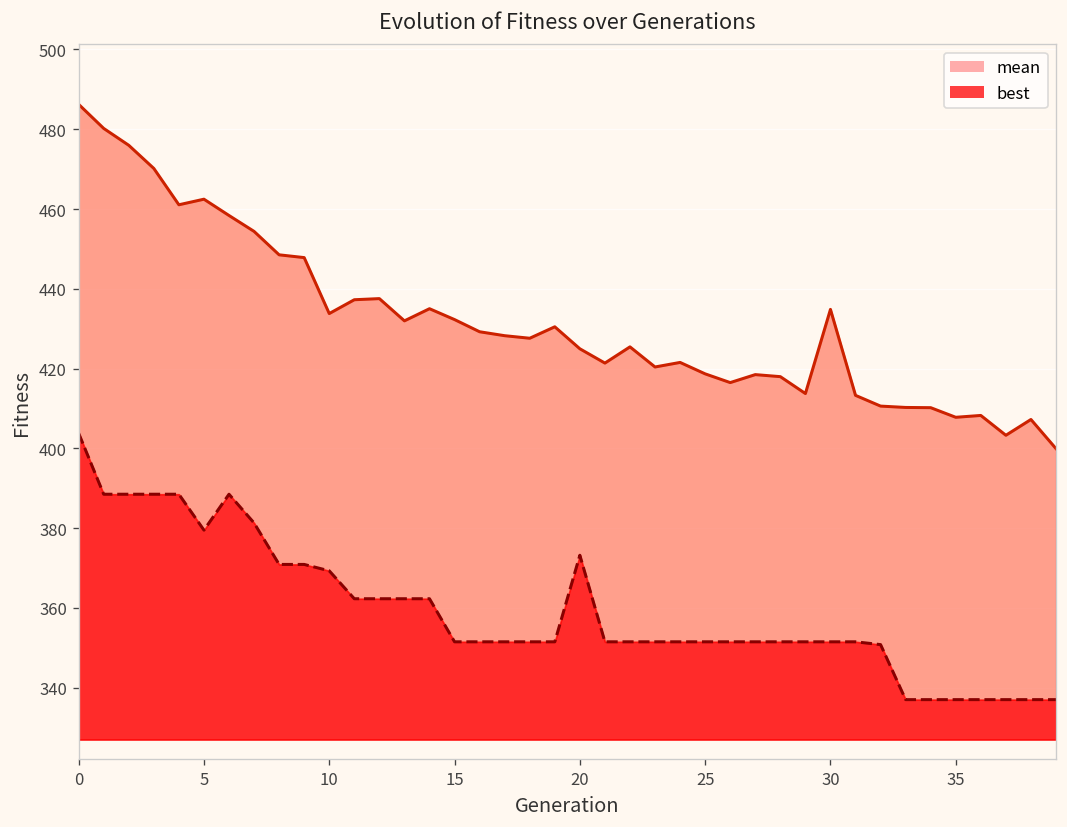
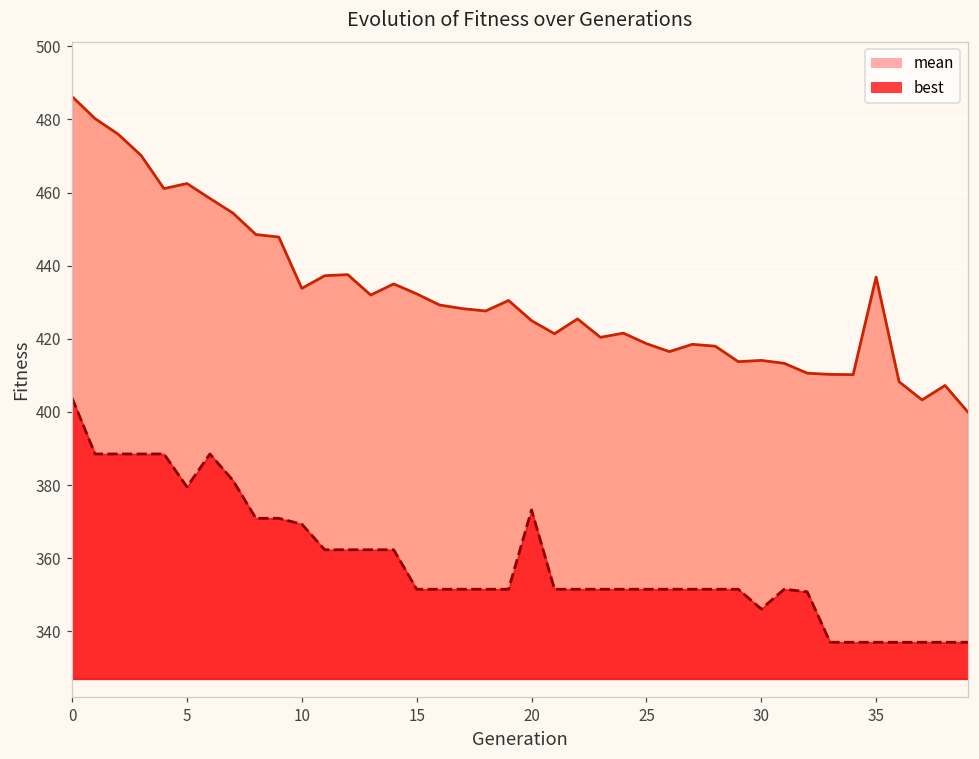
mean, 30: 435 -> 414
best, 30: 352 -> 346
mean, 35: 408 -> 437
